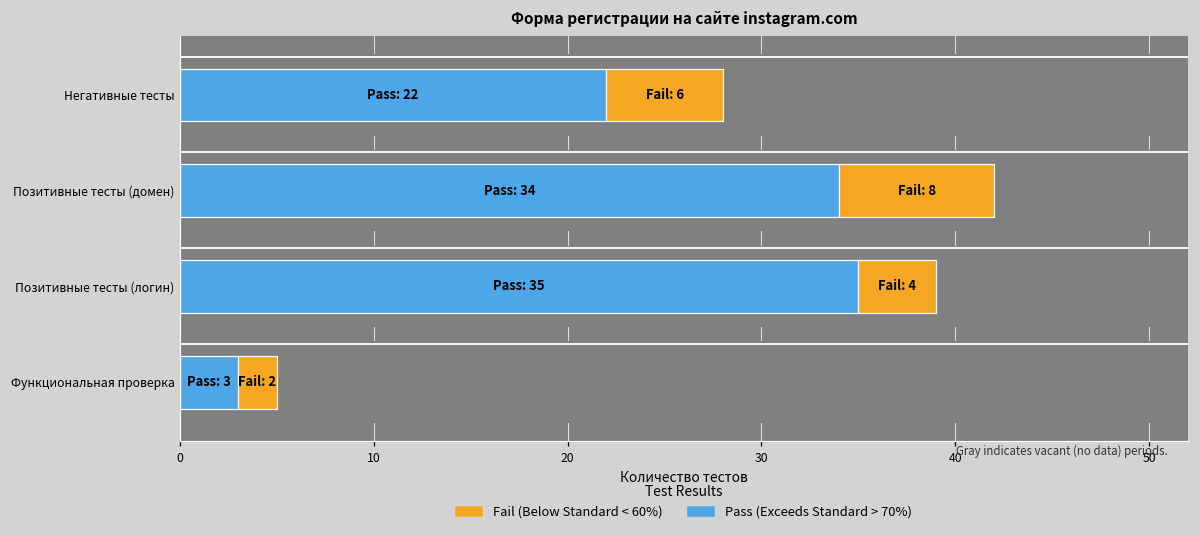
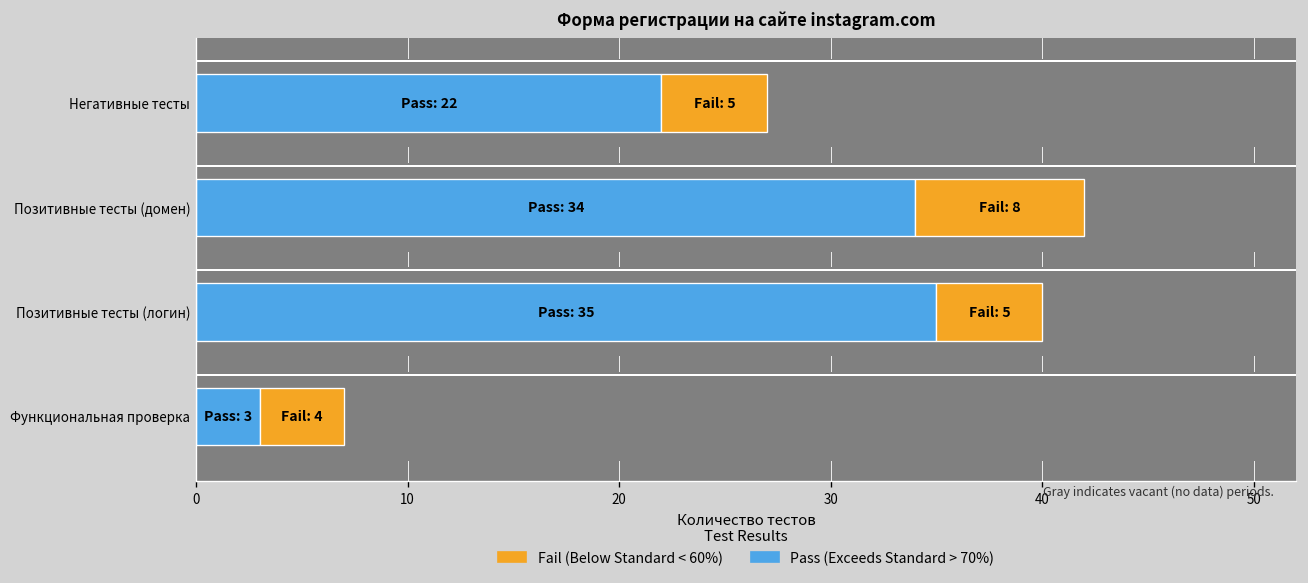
Fail (Below Standard < 60%), Негативные тесты: 6 -> 5
Fail (Below Standard < 60%), Позитивные тесты (логин): 4 -> 5
Fail (Below Standard < 60%), Функциональная проверка: 2 -> 4
